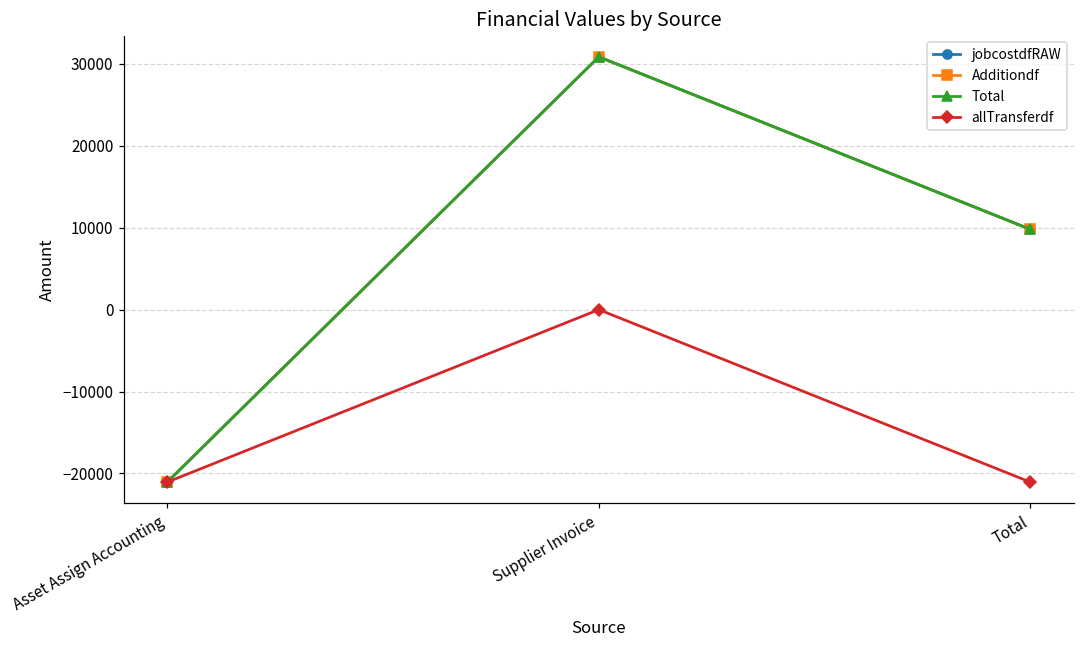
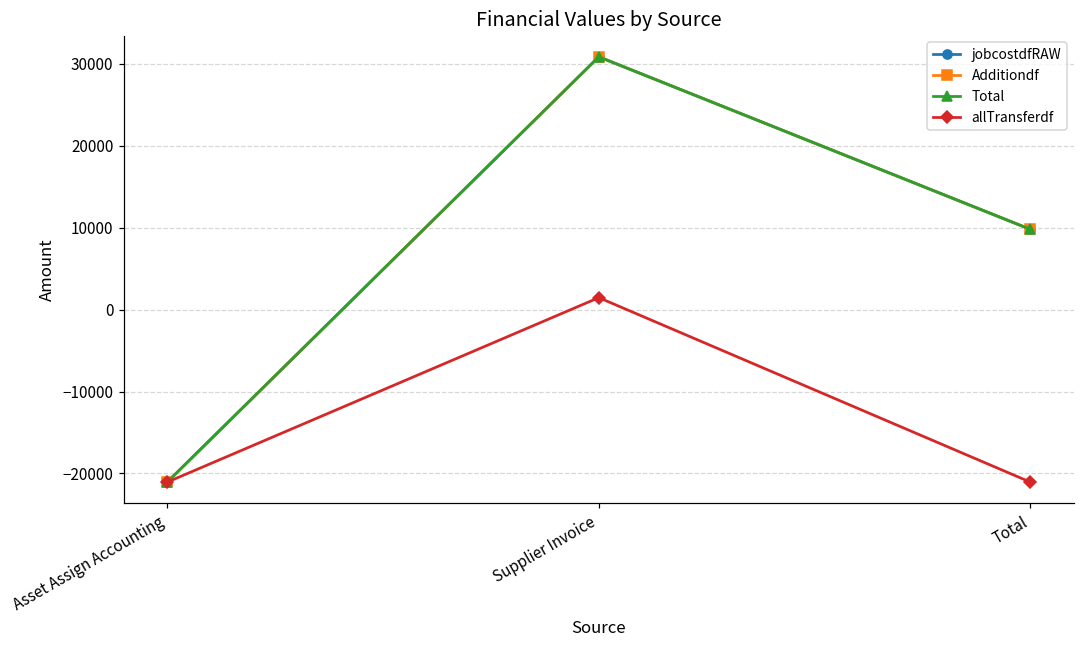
allTransferdf, Supplier Invoice: 0 -> 1000
